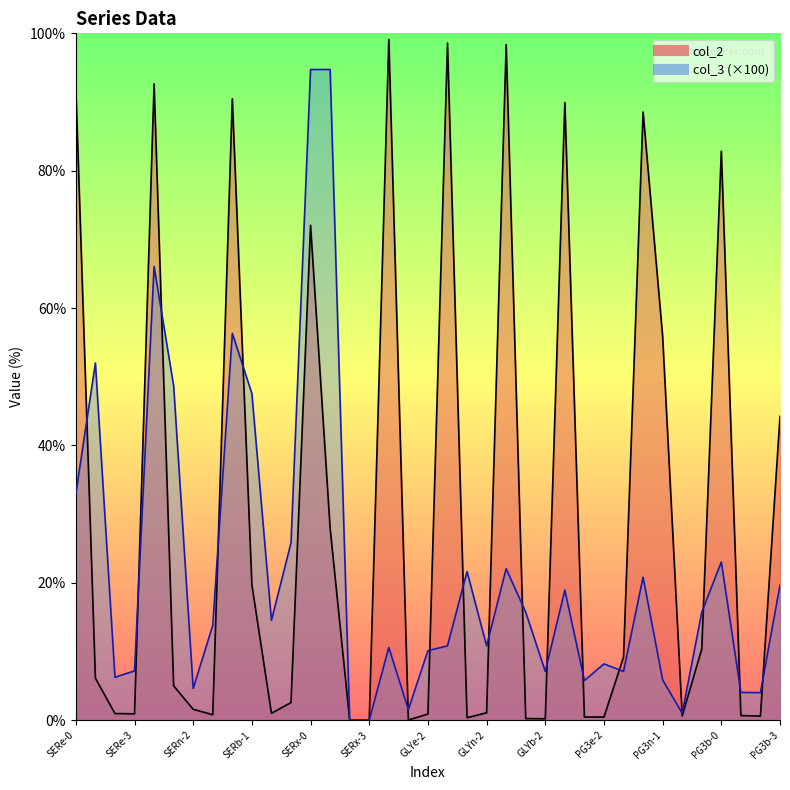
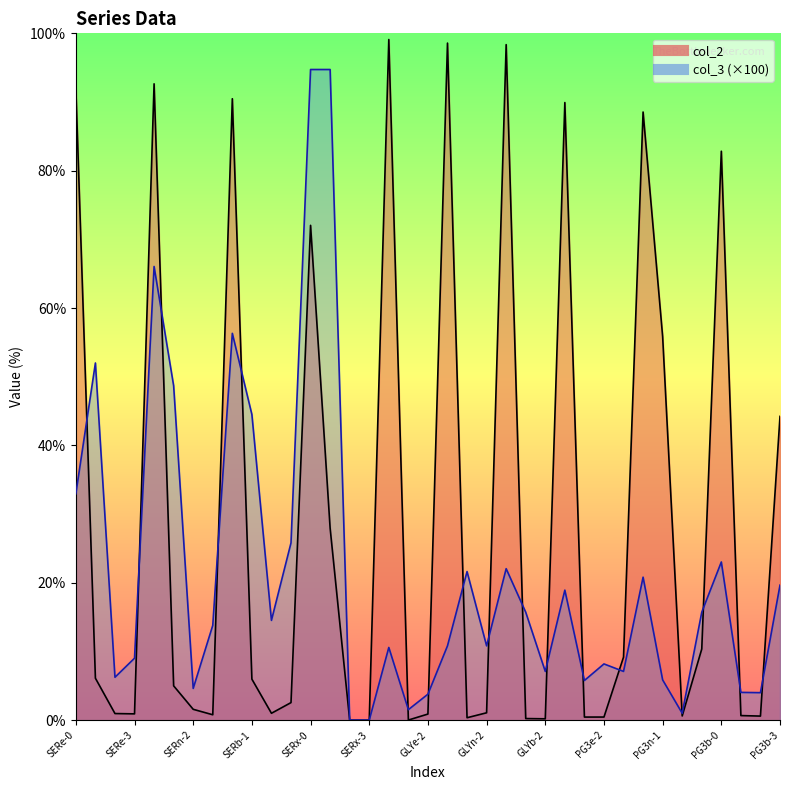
col_3 (×100), SERe-3: 7% -> 9%
col_2, SERb-1: 20% -> 6%
col_3 (×100), SERb-1: 48% -> 45%
col_3 (×100), GLYe-2: 10% -> 4%
